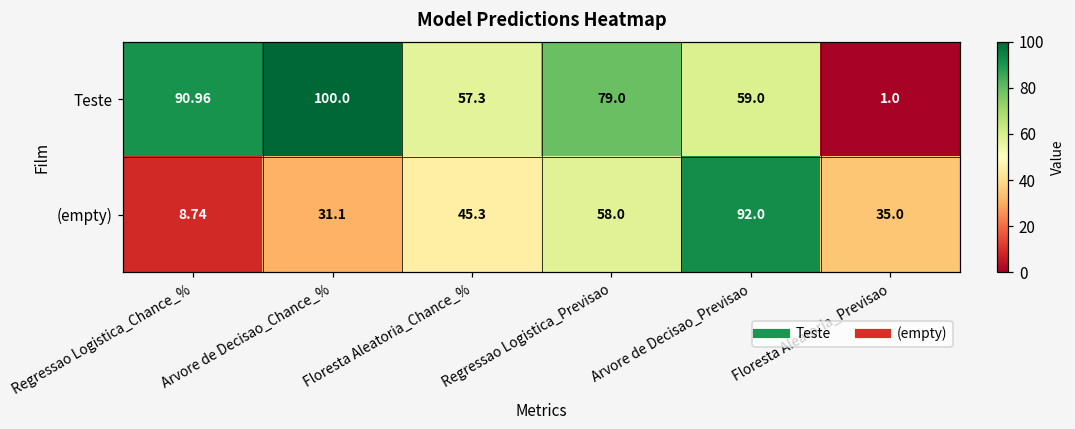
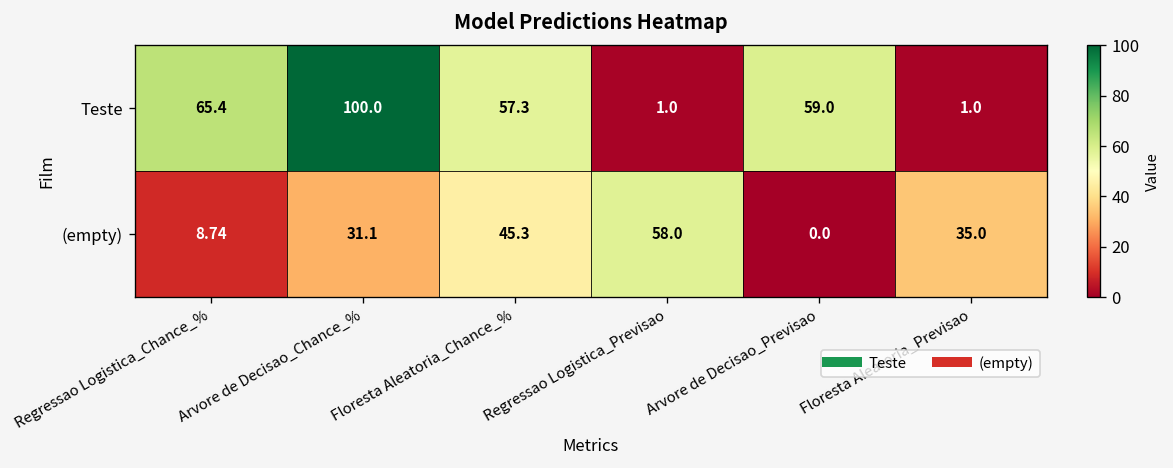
Teste, Regressao Logistica_Chance_%: 90.96 -> 65.4
Teste, Regressao Logistica_Previsao: 79.0 -> 1.0
(empty), Arvore de Decisao_Previsao: 92.0 -> 0.0
